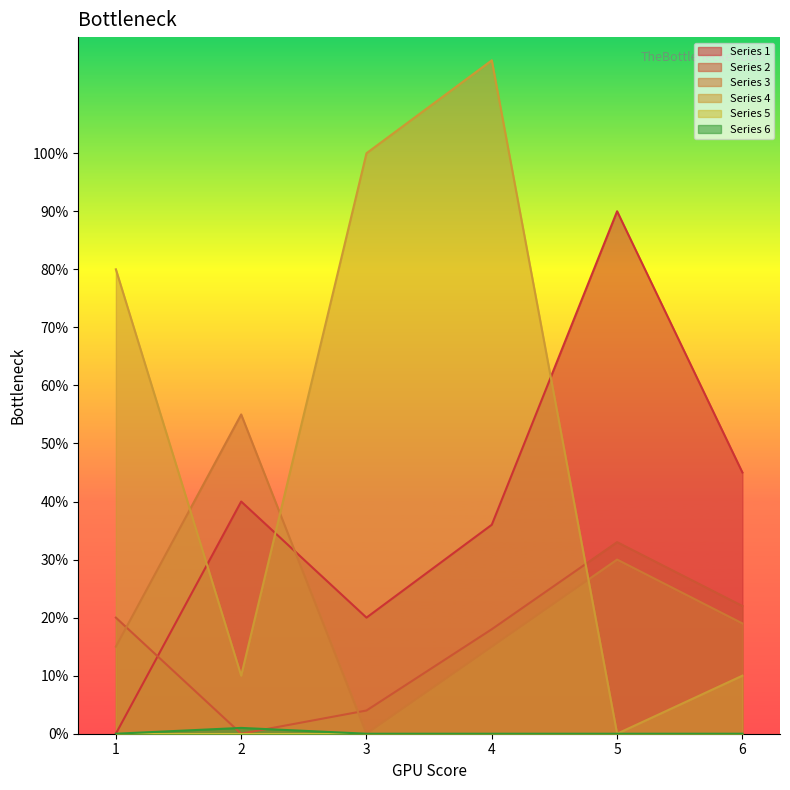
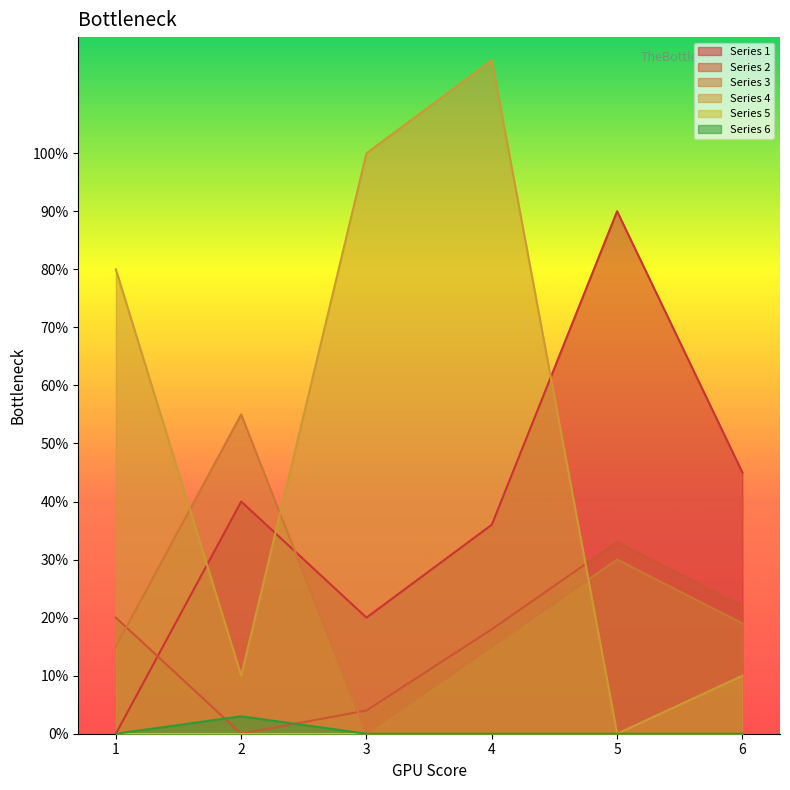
Series 6, 2: 1% -> 3%
